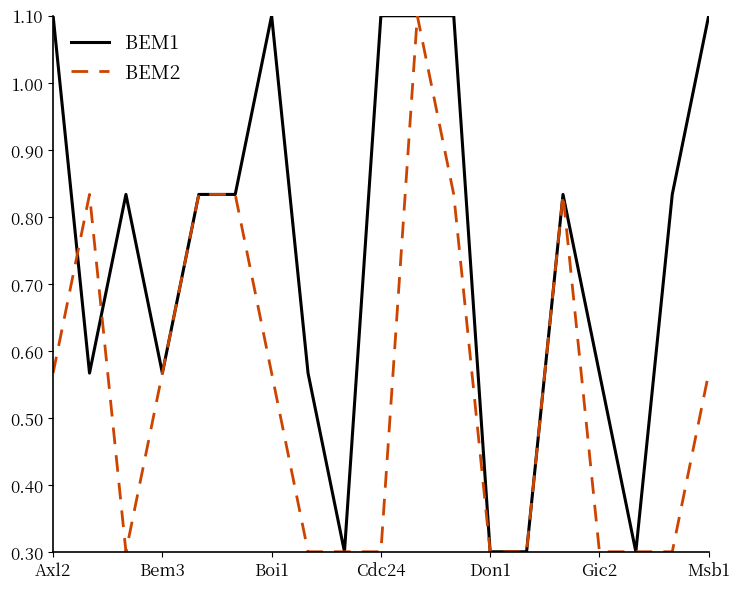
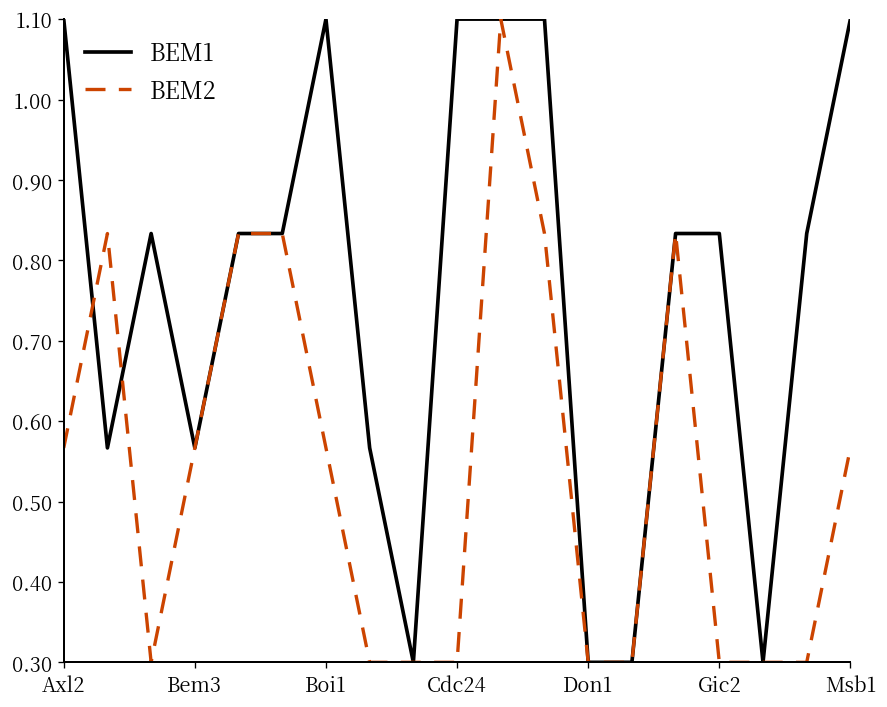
BEM1, Gic2: 0.57 -> 0.83
